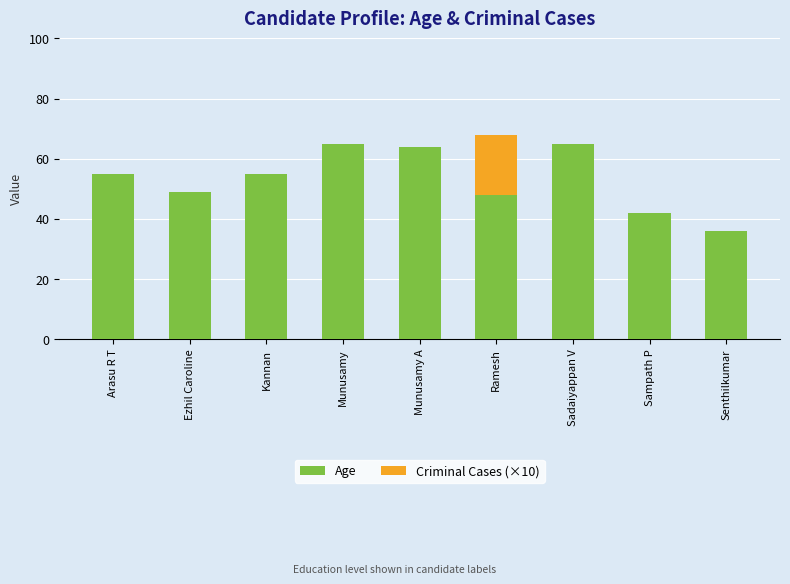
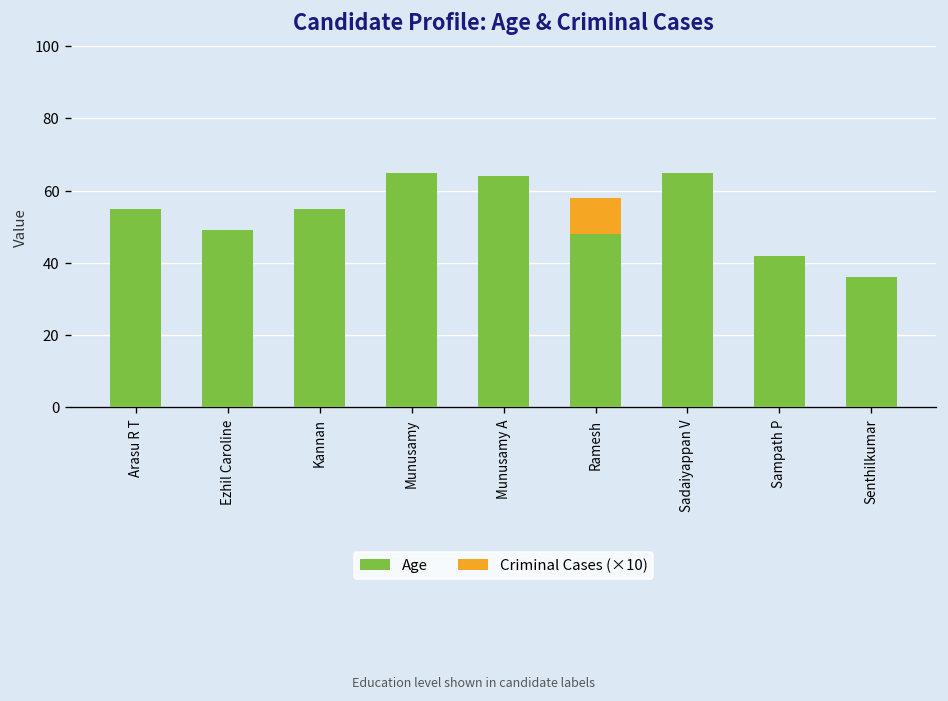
Criminal Cases (×10), Ramesh: 20 -> 10
